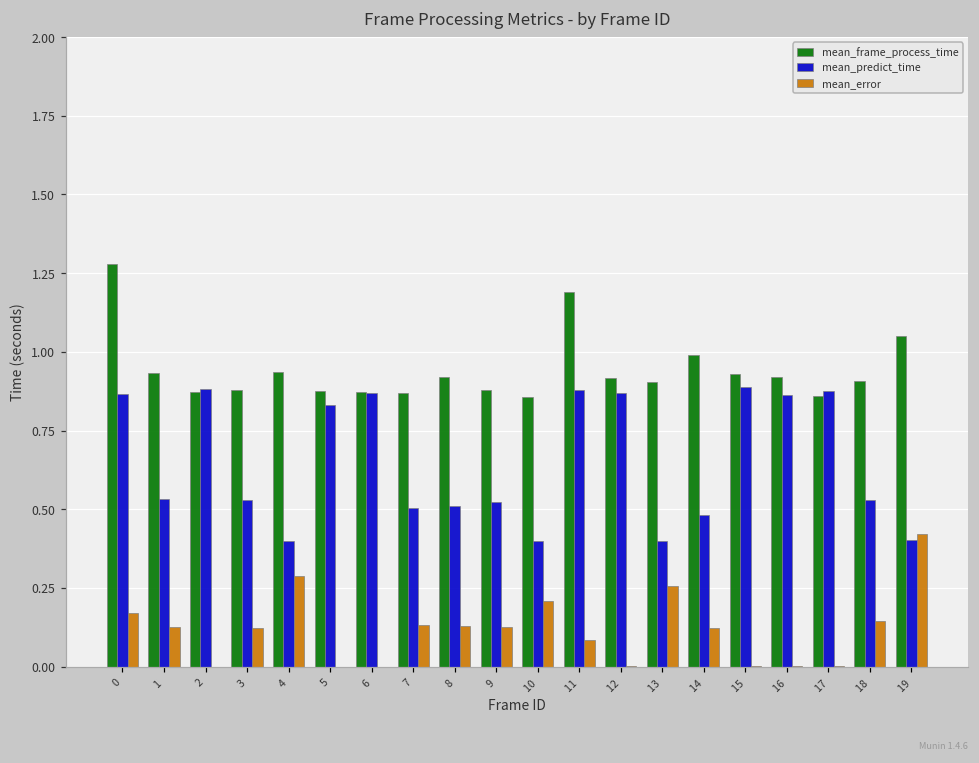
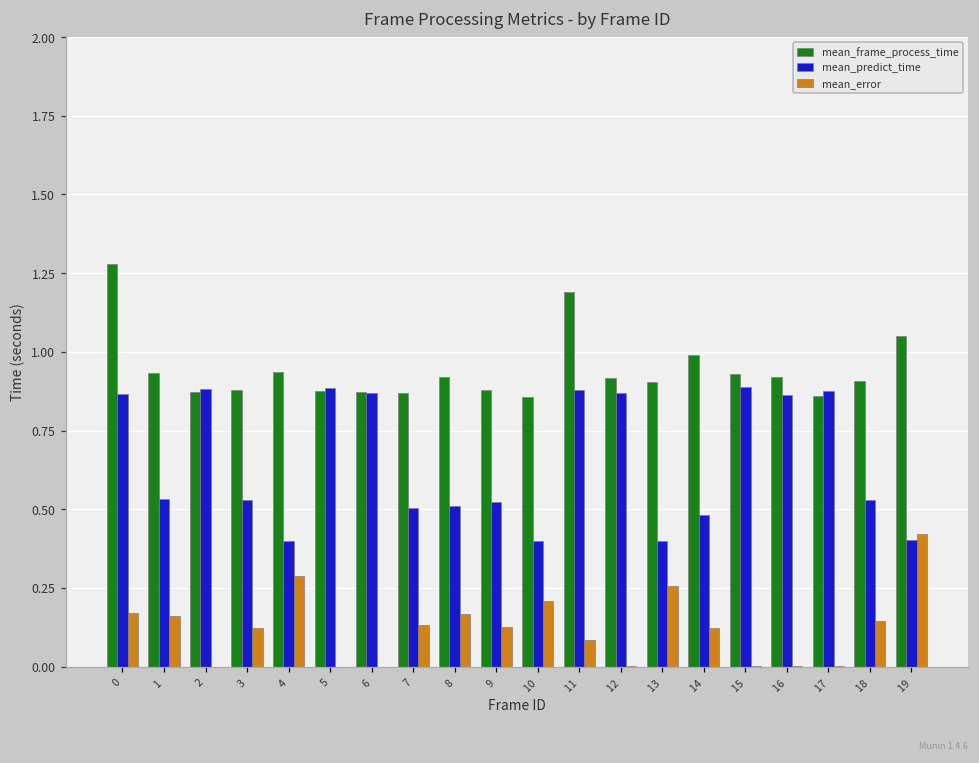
mean_error, 1: 0.12 -> 0.16
mean_predict_time, 5: 0.83 -> 0.89
mean_error, 8: 0.13 -> 0.17
